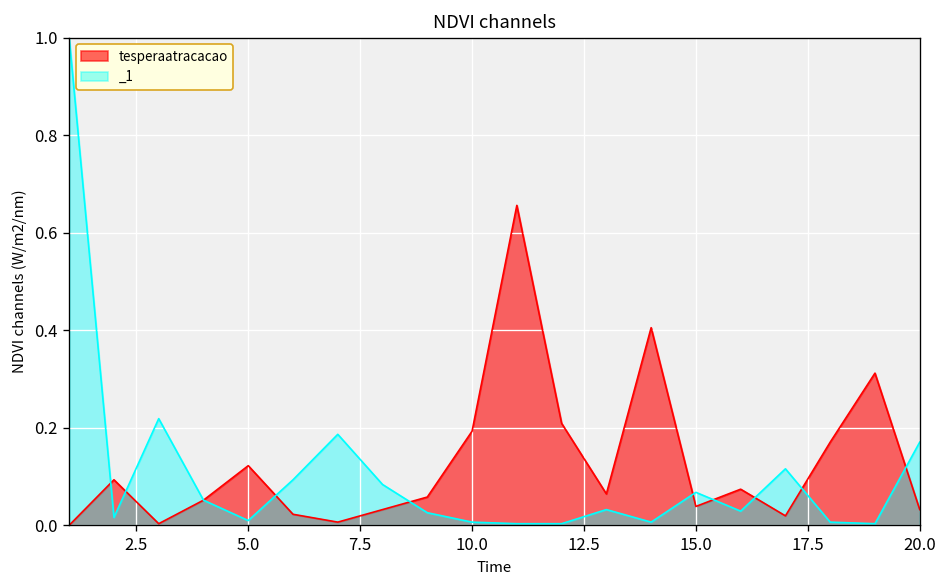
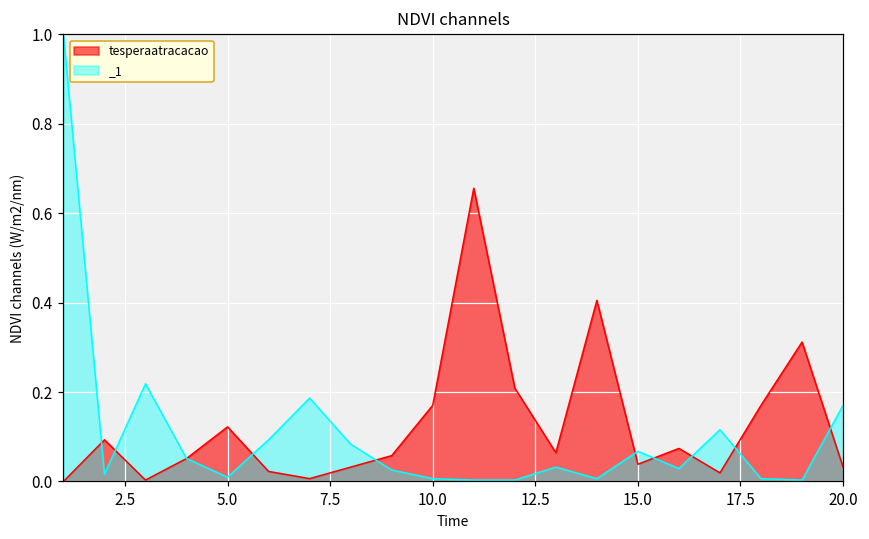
tesperaatracacao, 10.0: 0.19 -> 0.17
